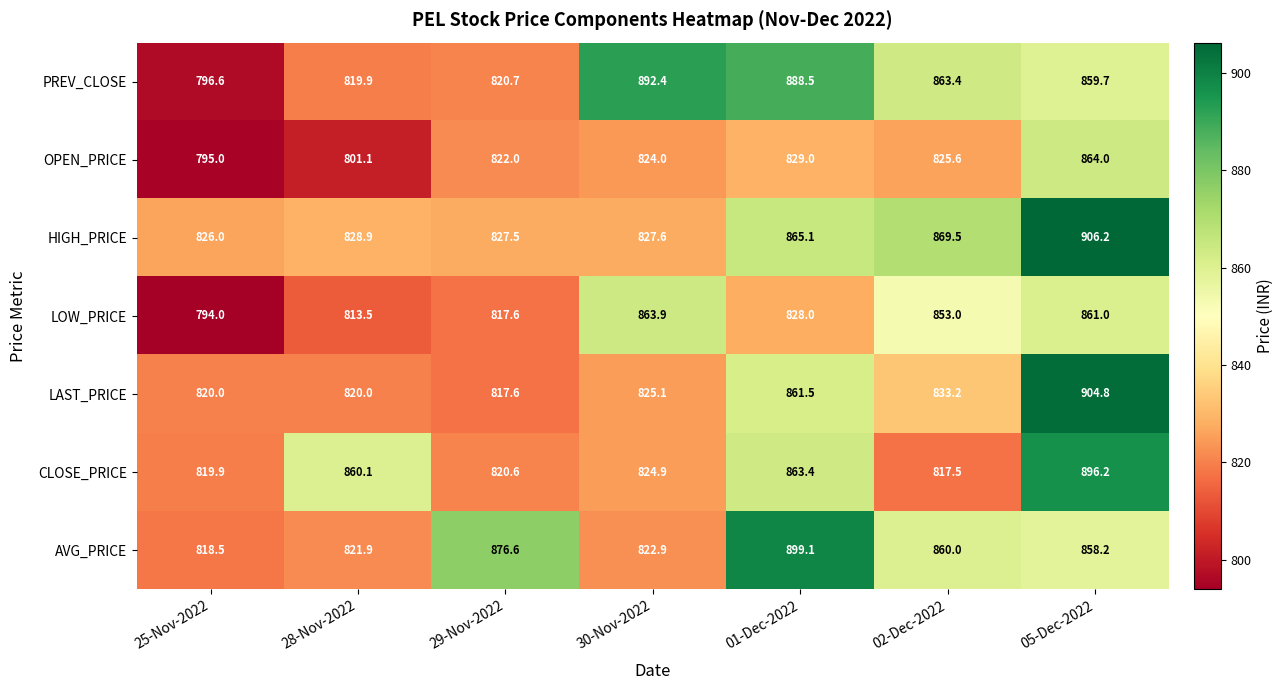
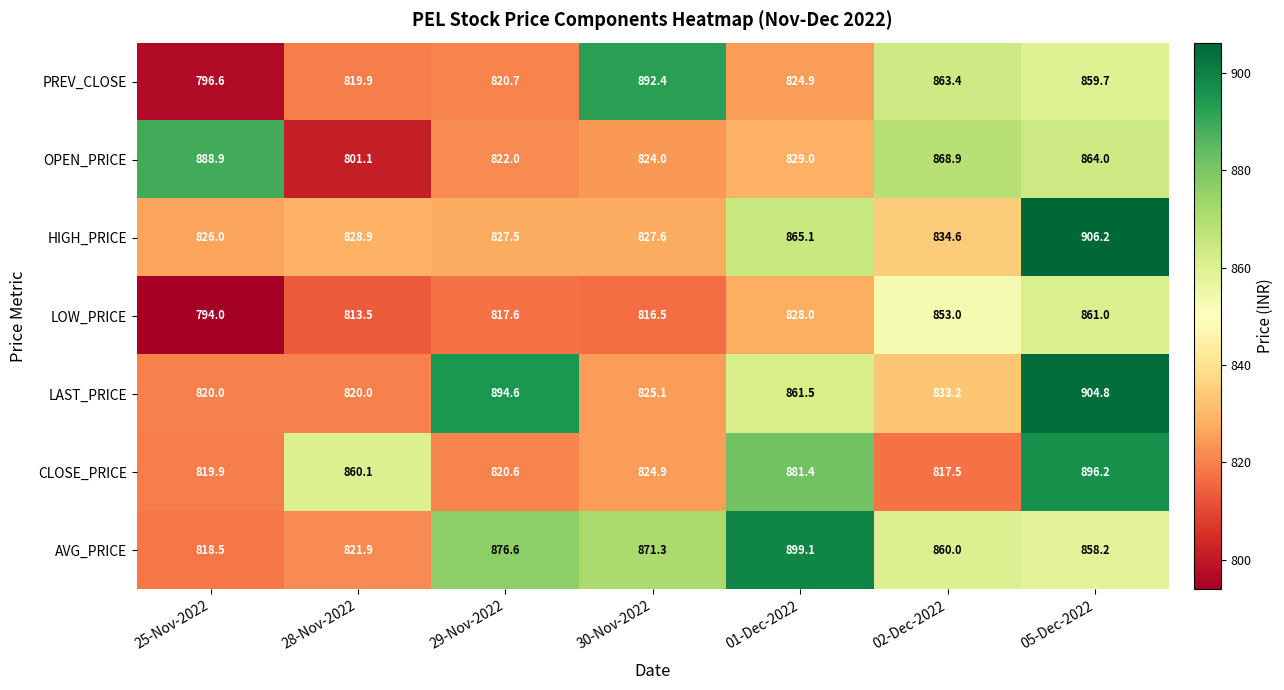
PREV_CLOSE, 01-Dec-2022: 888.5 -> 824.9
OPEN_PRICE, 25-Nov-2022: 795.0 -> 888.9
OPEN_PRICE, 02-Dec-2022: 825.6 -> 868.9
HIGH_PRICE, 02-Dec-2022: 869.5 -> 834.6
LOW_PRICE, 30-Nov-2022: 863.9 -> 816.5
LAST_PRICE, 29-Nov-2022: 817.6 -> 894.6
CLOSE_PRICE, 01-Dec-2022: 863.4 -> 881.4
AVG_PRICE, 30-Nov-2022: 822.9 -> 871.3
